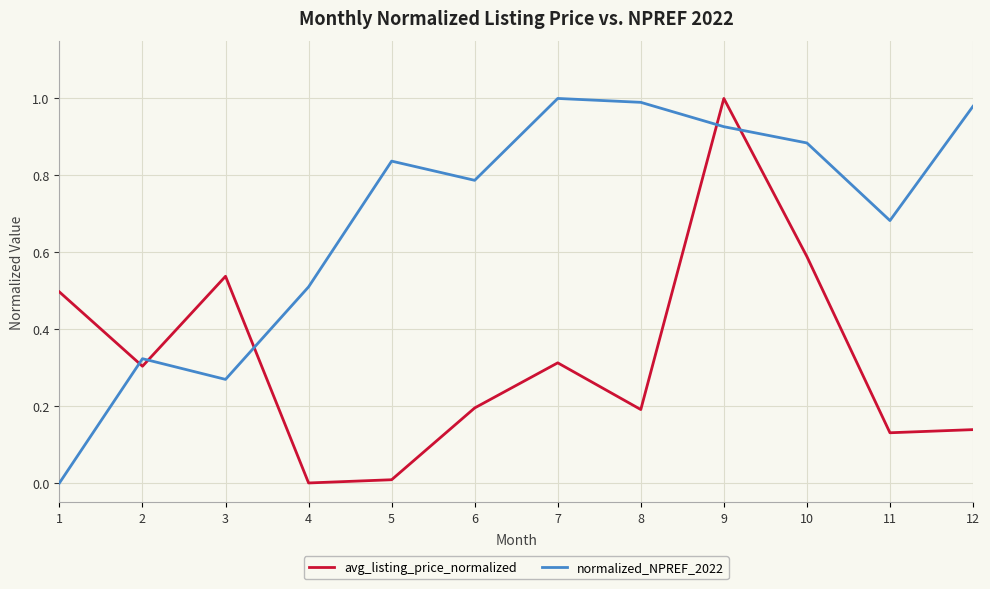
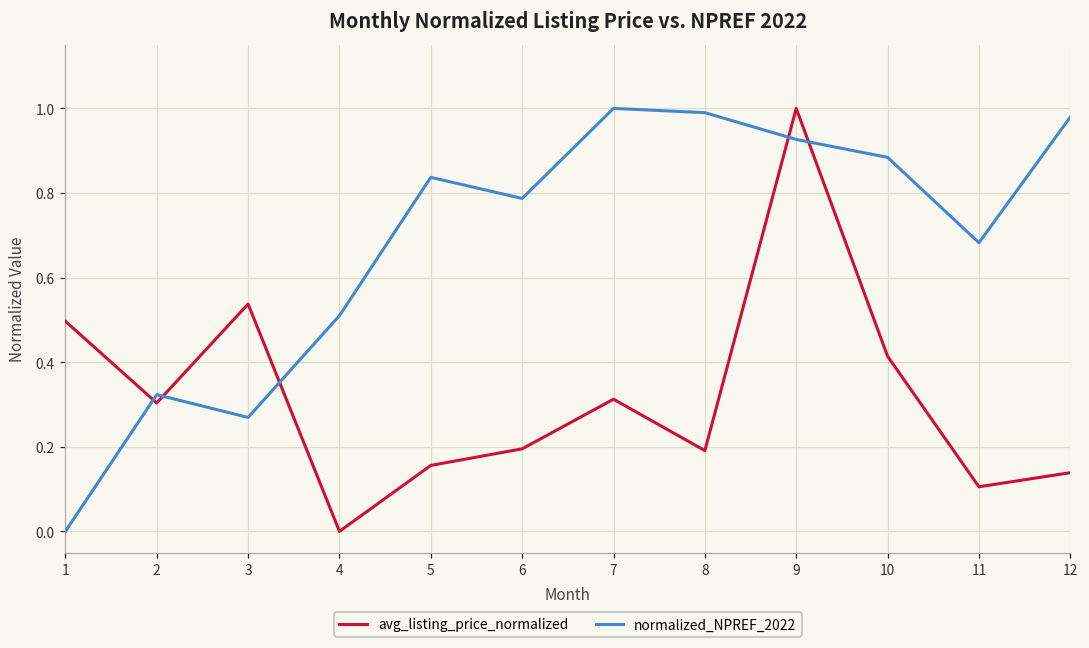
avg_listing_price_normalized, 5: 0.01 -> 0.16
avg_listing_price_normalized, 10: 0.59 -> 0.41
avg_listing_price_normalized, 11: 0.13 -> 0.11
